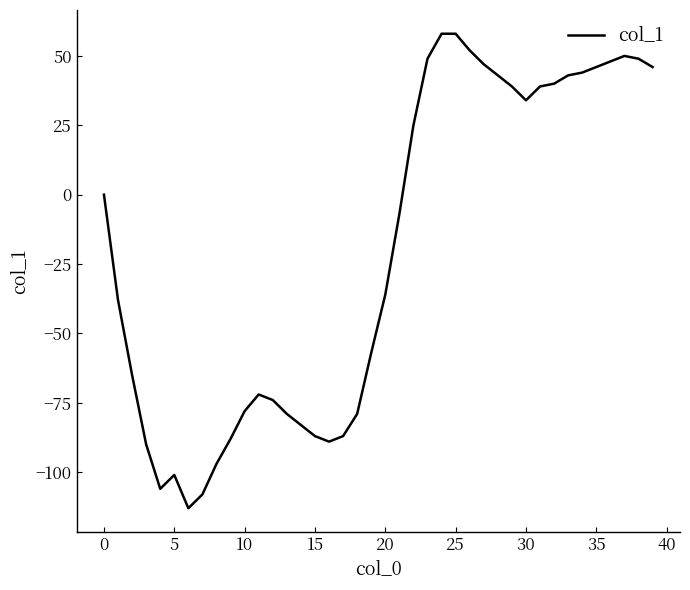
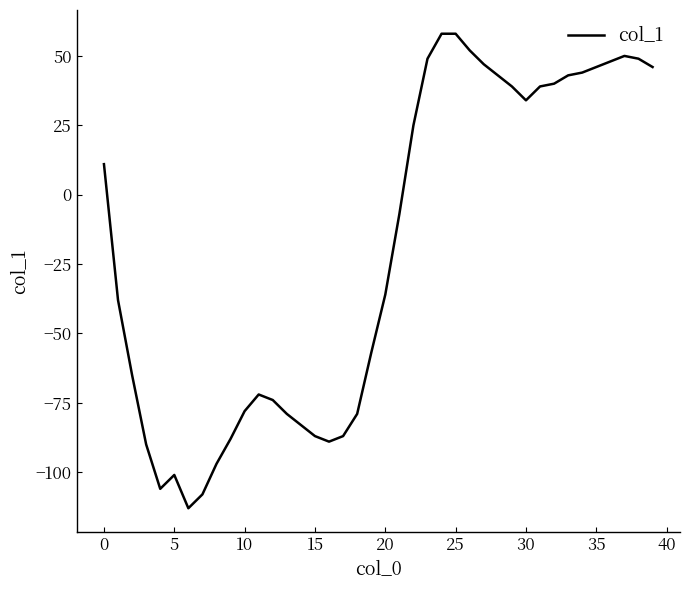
0: 0 -> 11
